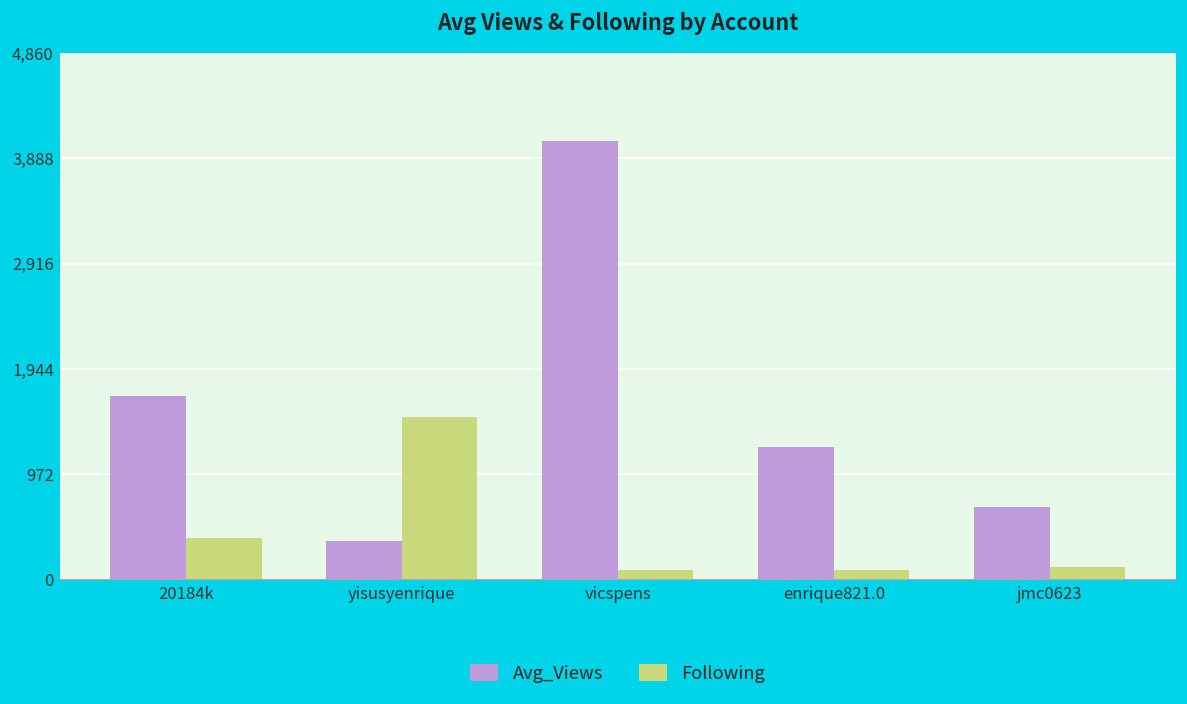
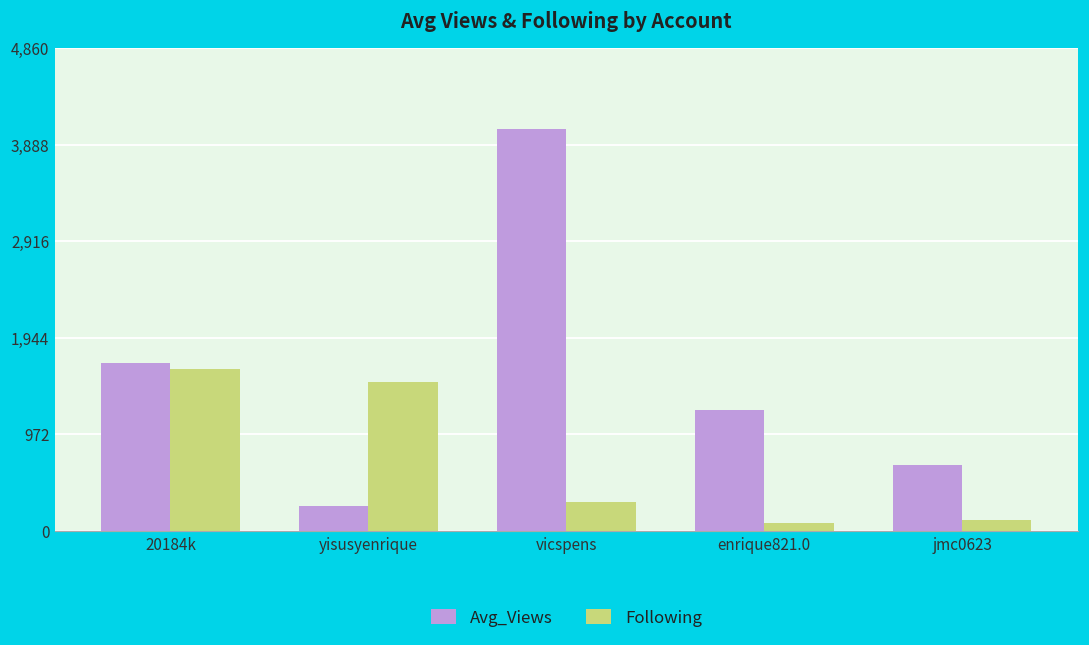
Following, 20184k: 400 -> 1,600
Avg_Views, yisusyenrique: 400 -> 200
Following, vicspens: 100 -> 300
